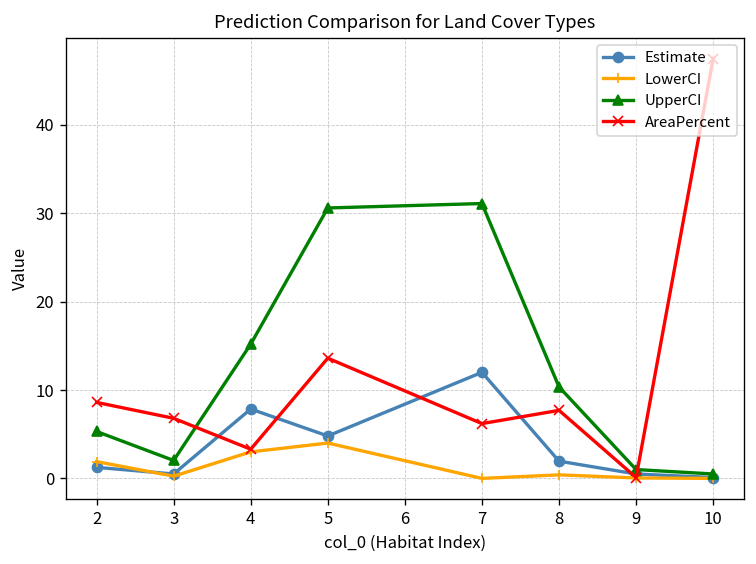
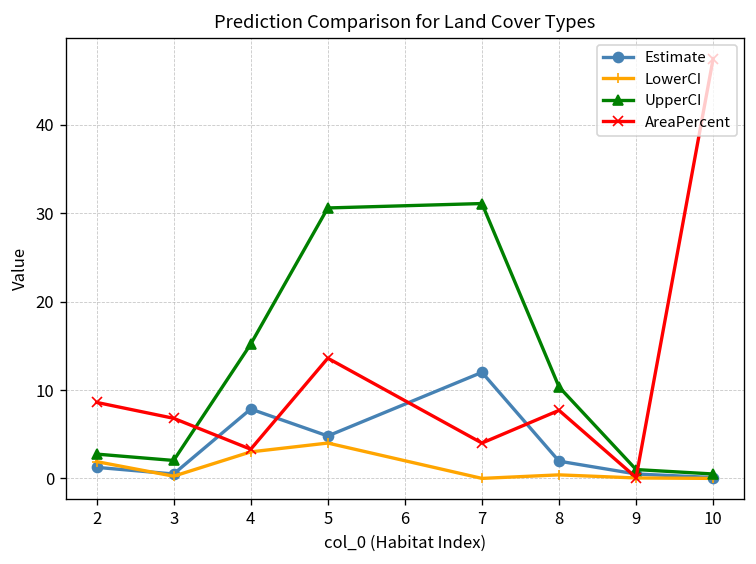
UpperCI, 2: 5 -> 3
AreaPercent, 7: 6 -> 4
